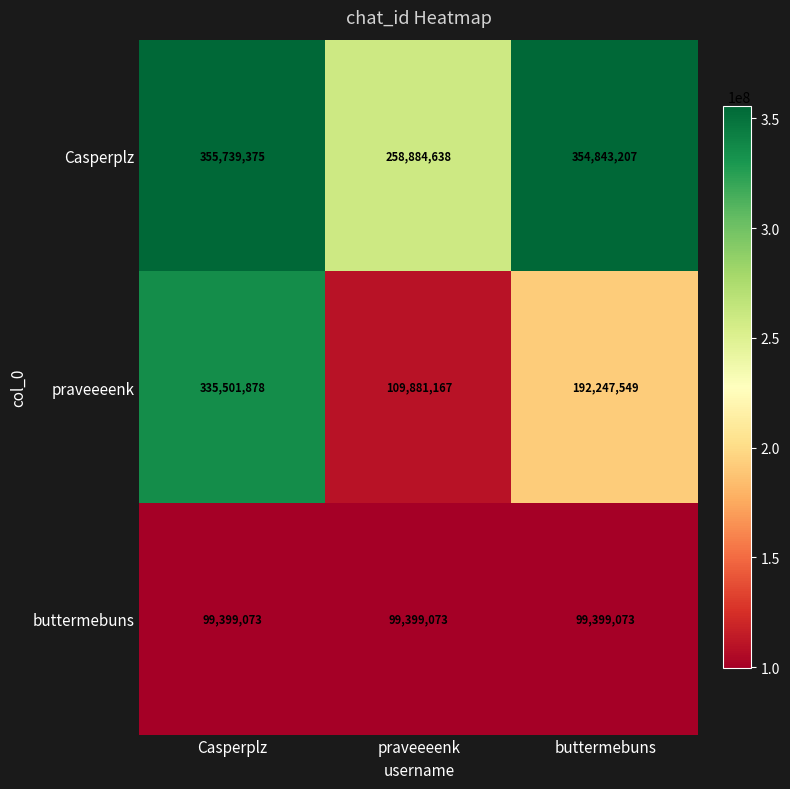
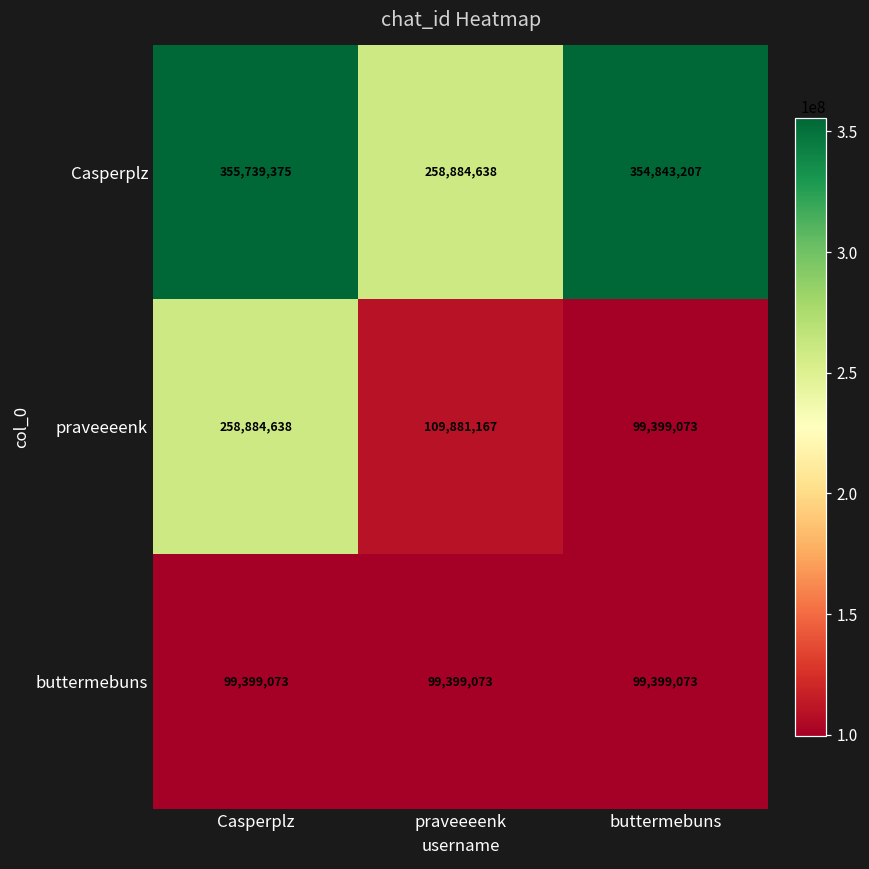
praveeeenk, Casperplz: 335,501,878 -> 258,884,638
praveeeenk, buttermebuns: 192,247,549 -> 99,399,073
